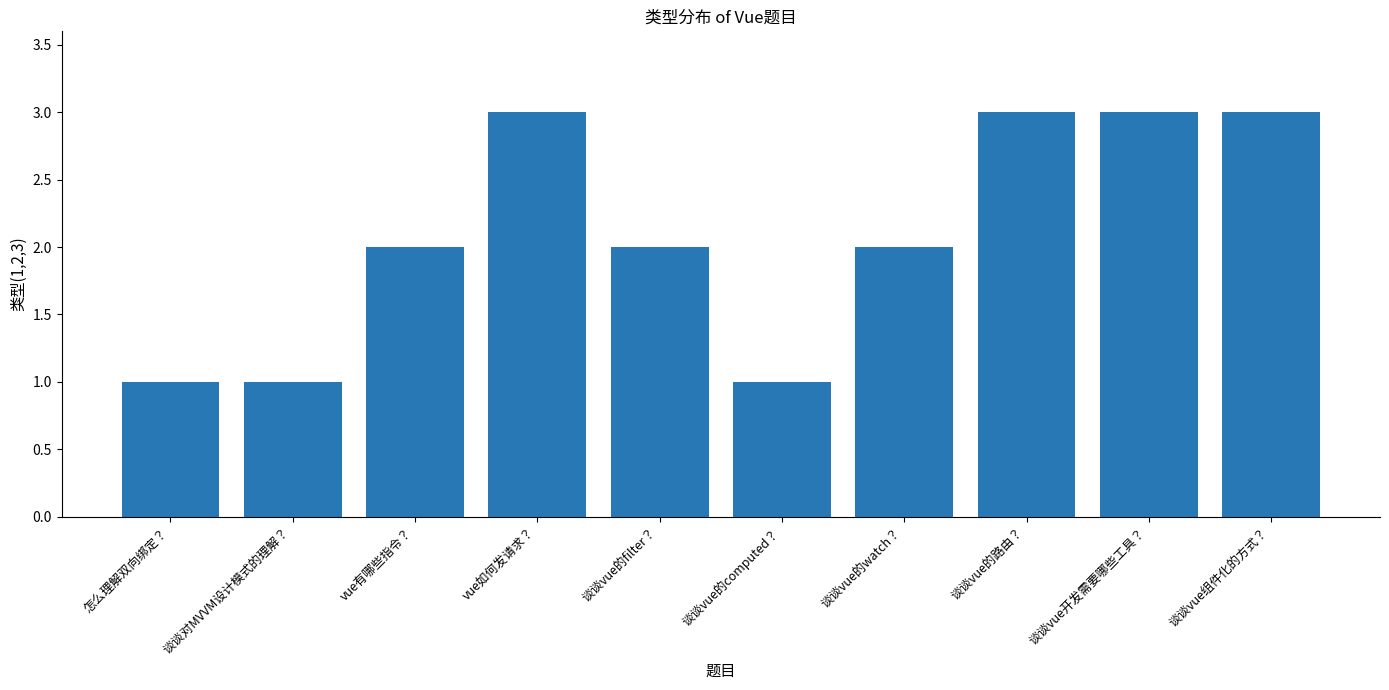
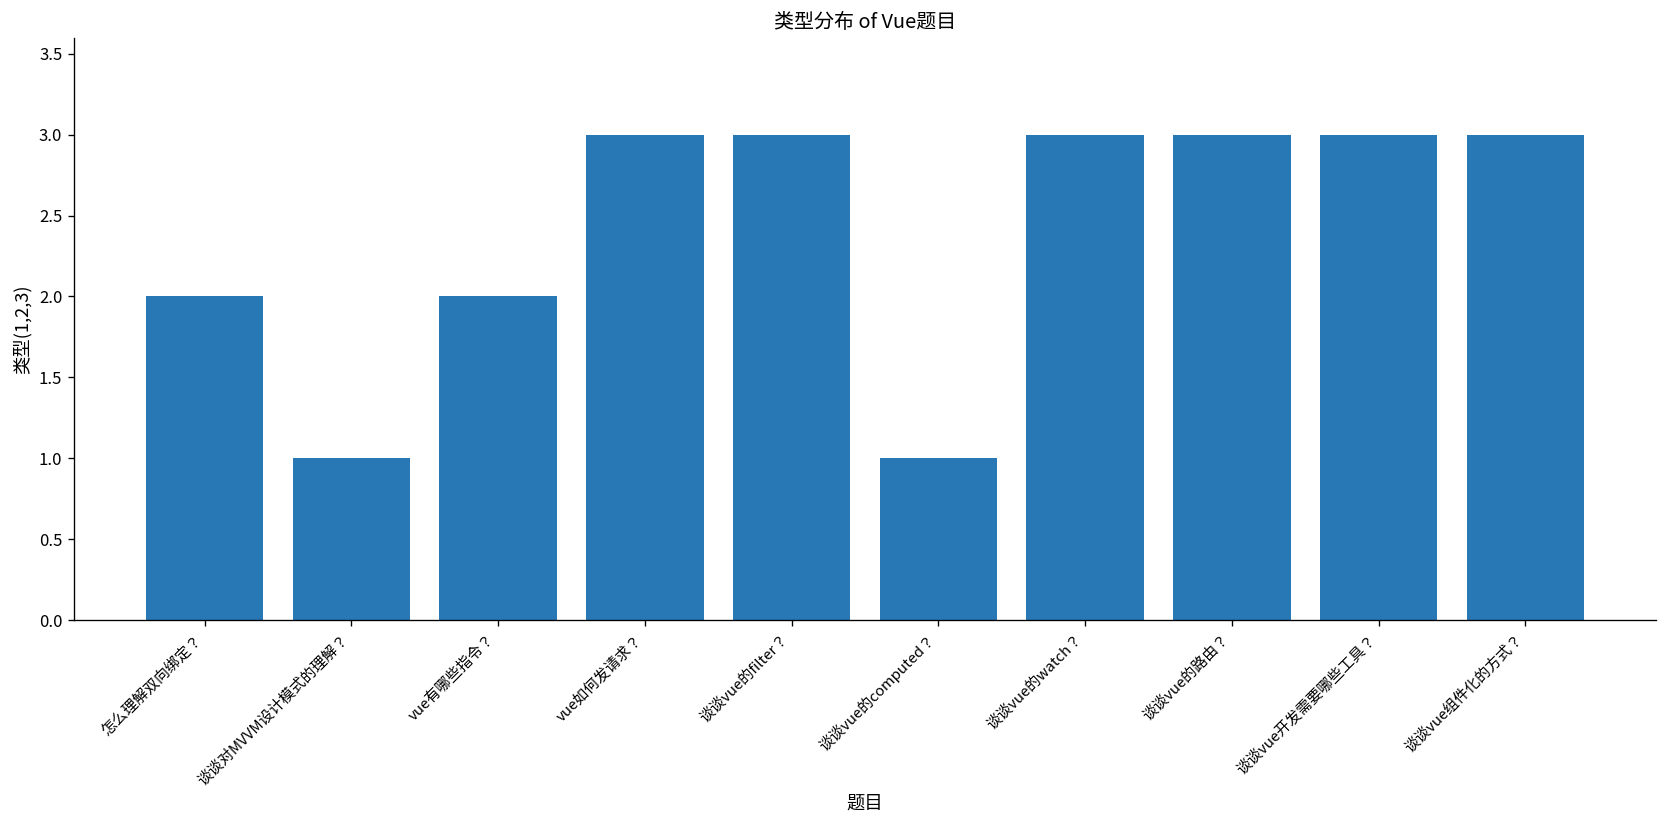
怎么理解双向绑定？: 1 -> 2
谈谈vue的filter？: 2 -> 3
谈谈vue的watch？: 2 -> 3
